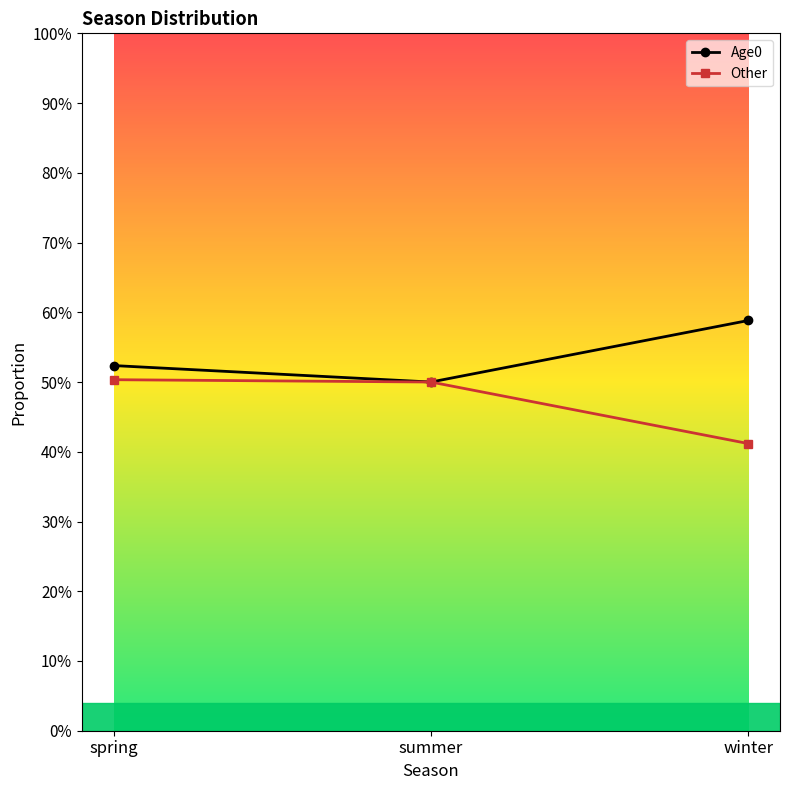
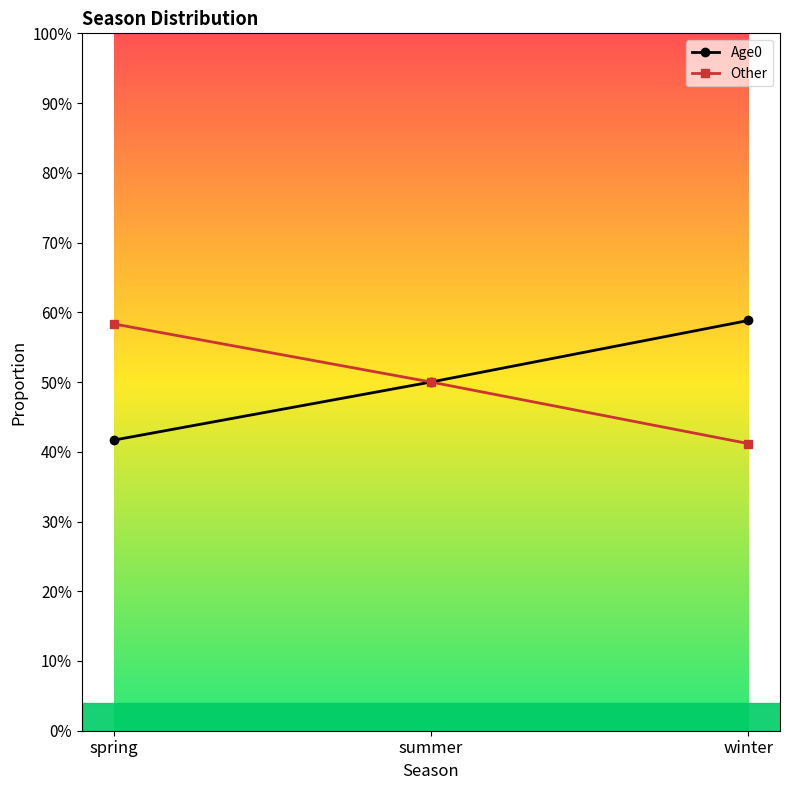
Age0, spring: 52% -> 42%
Other, spring: 50% -> 58%
